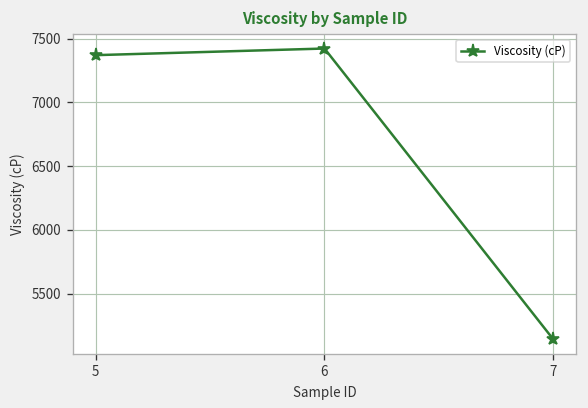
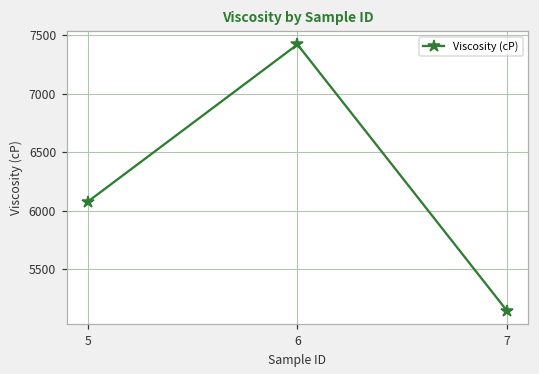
5: 7370 -> 6080
